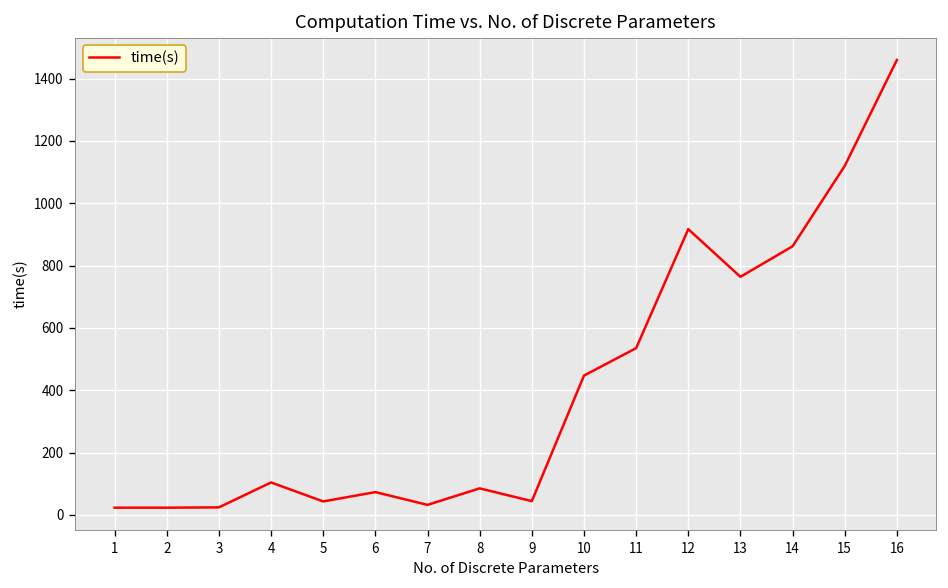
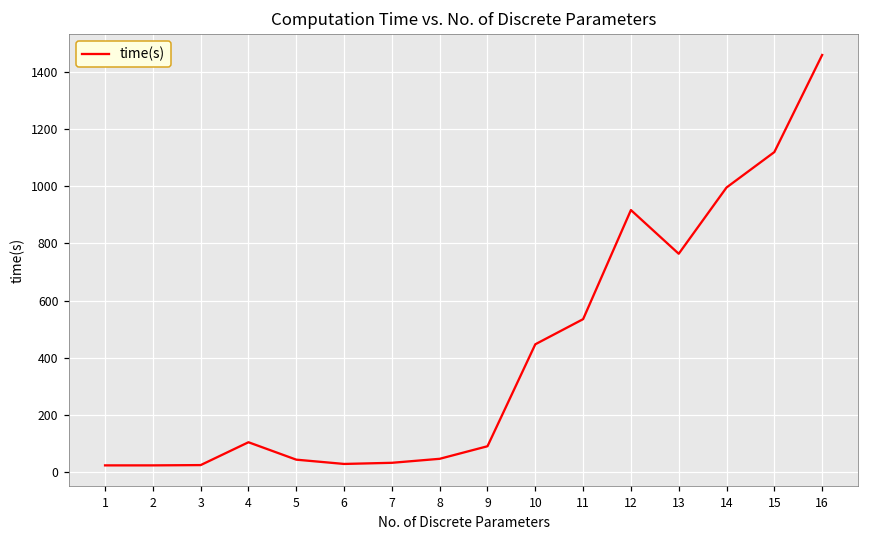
6: 70 -> 30
8: 90 -> 50
9: 40 -> 90
14: 860 -> 1000
